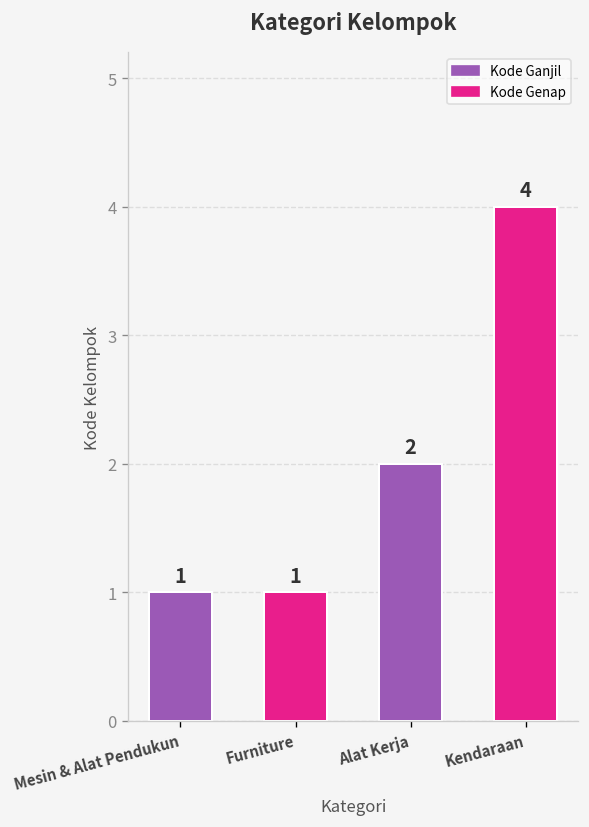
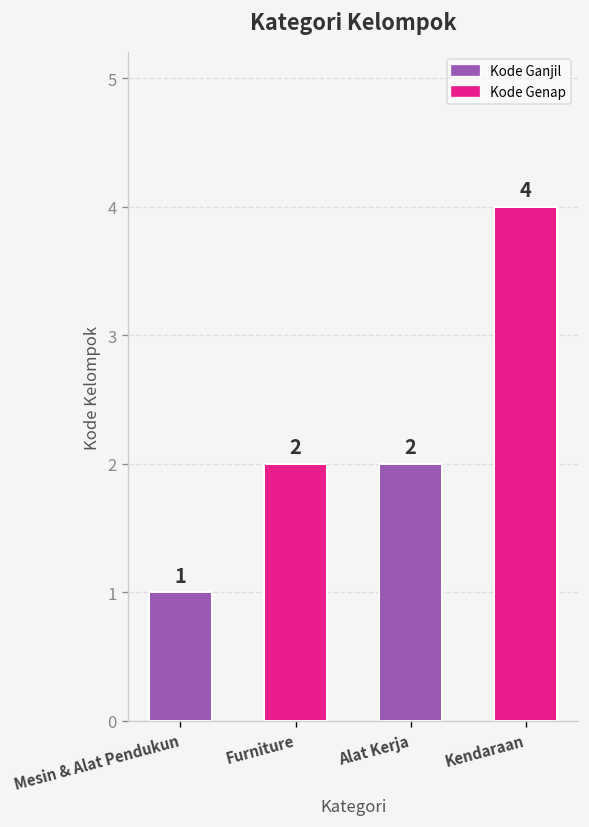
Furniture: 1 -> 2
